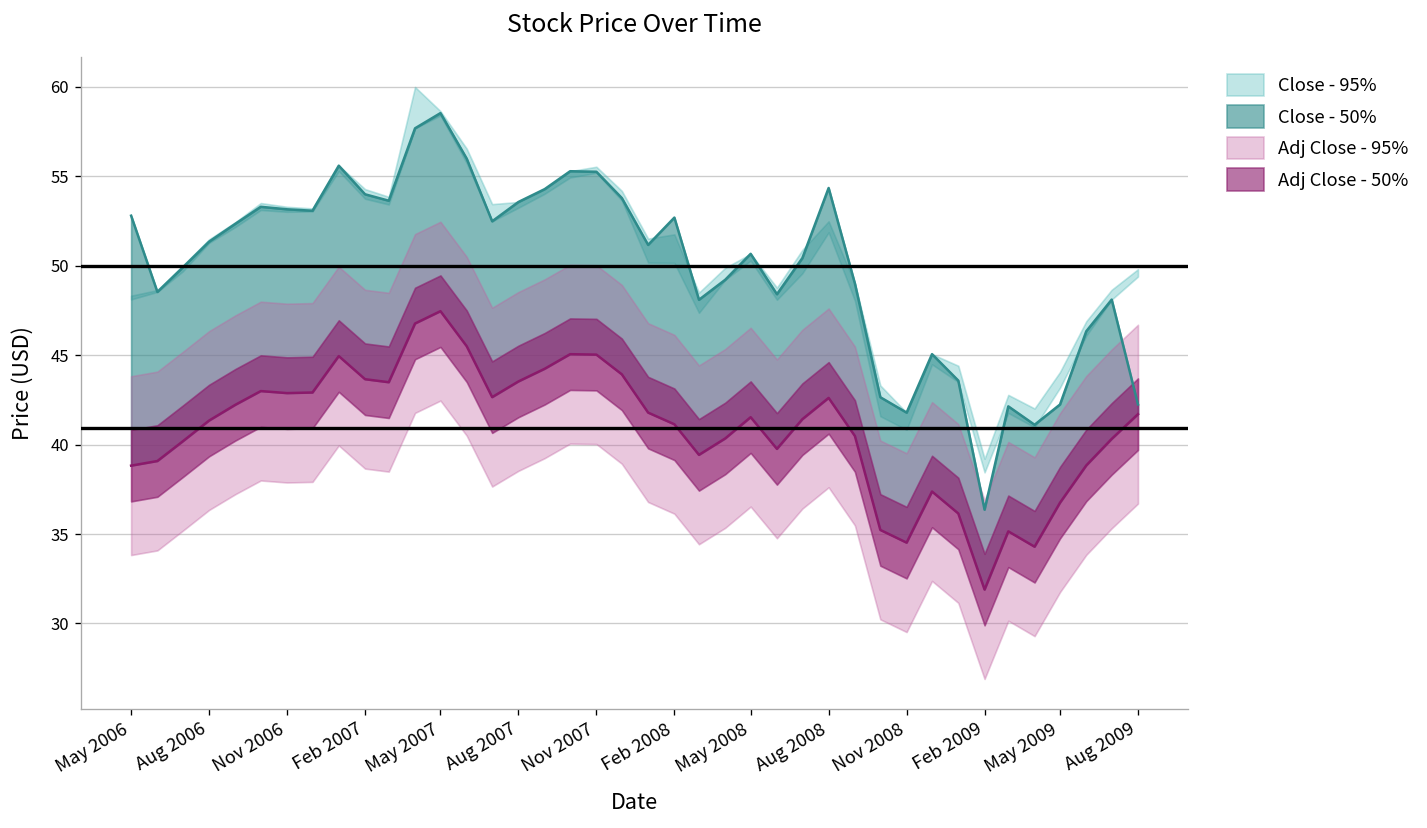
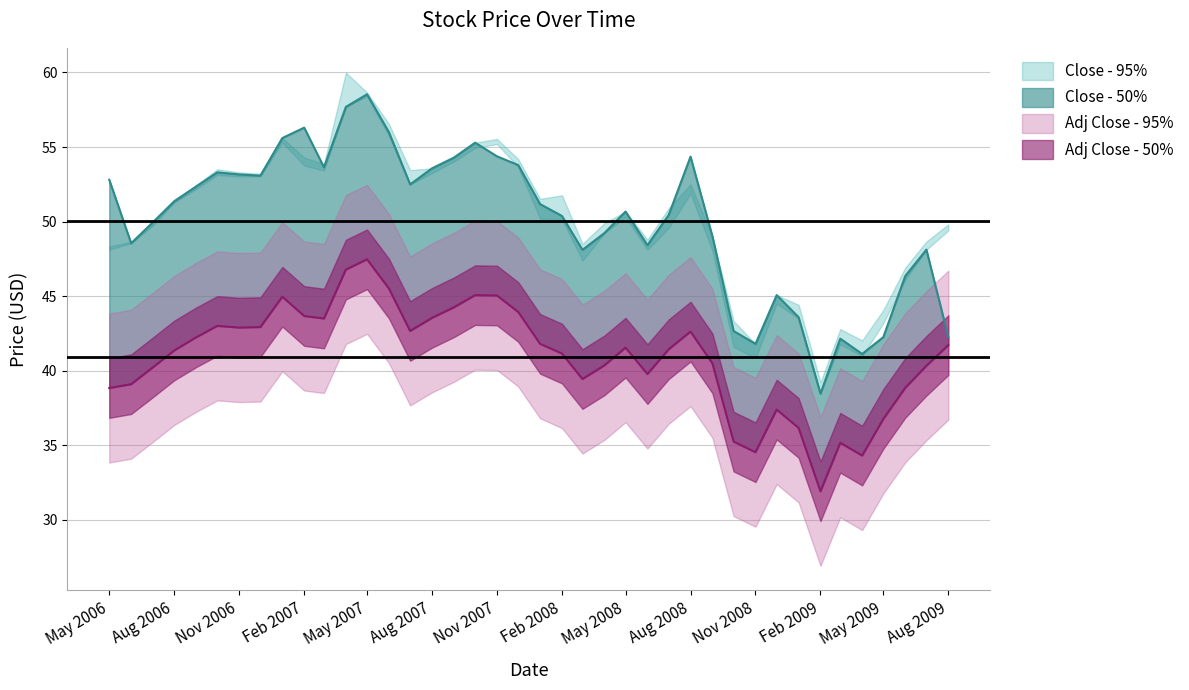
Close - 50%, Feb 2007: 54.0 -> 56.3
Close - 50%, Nov 2007: 55.3 -> 54.4
Close - 50%, Feb 2008: 52.7 -> 50.4
Close - 50%, Feb 2009: 36.4 -> 38.5
